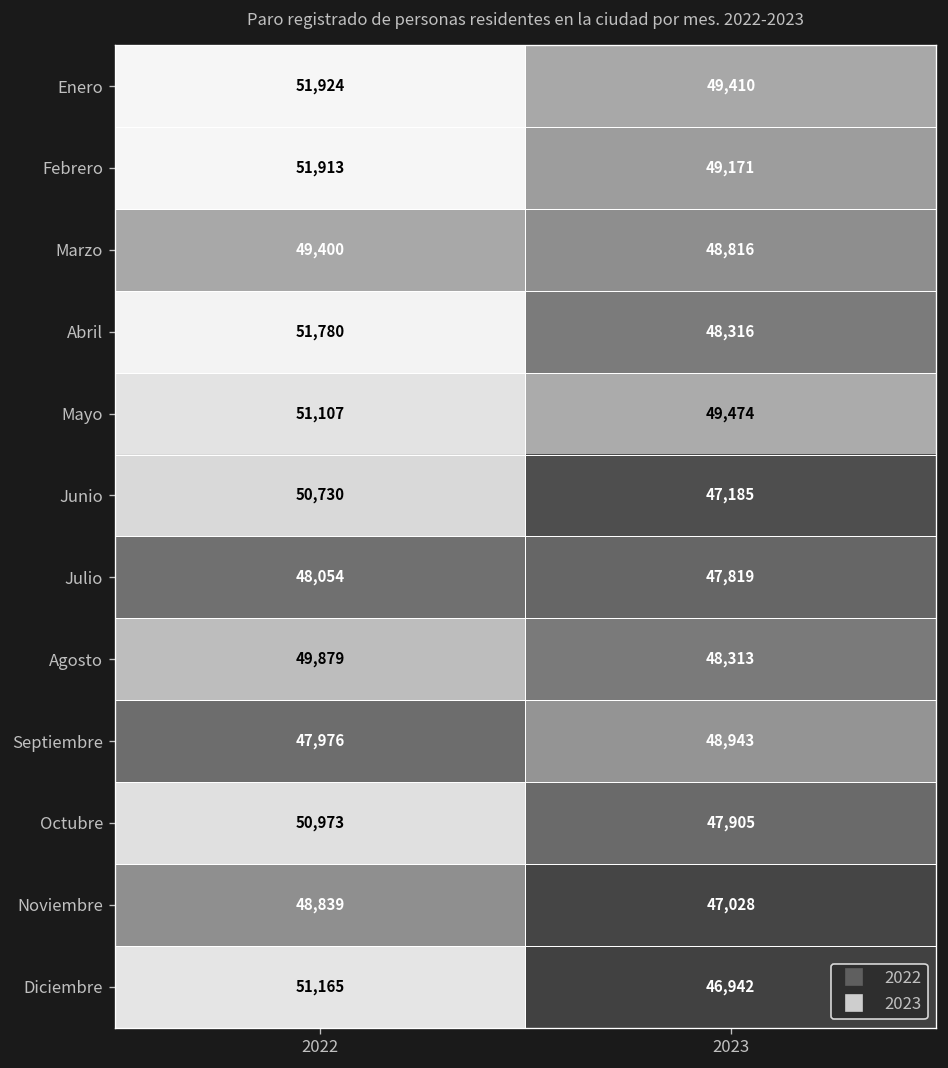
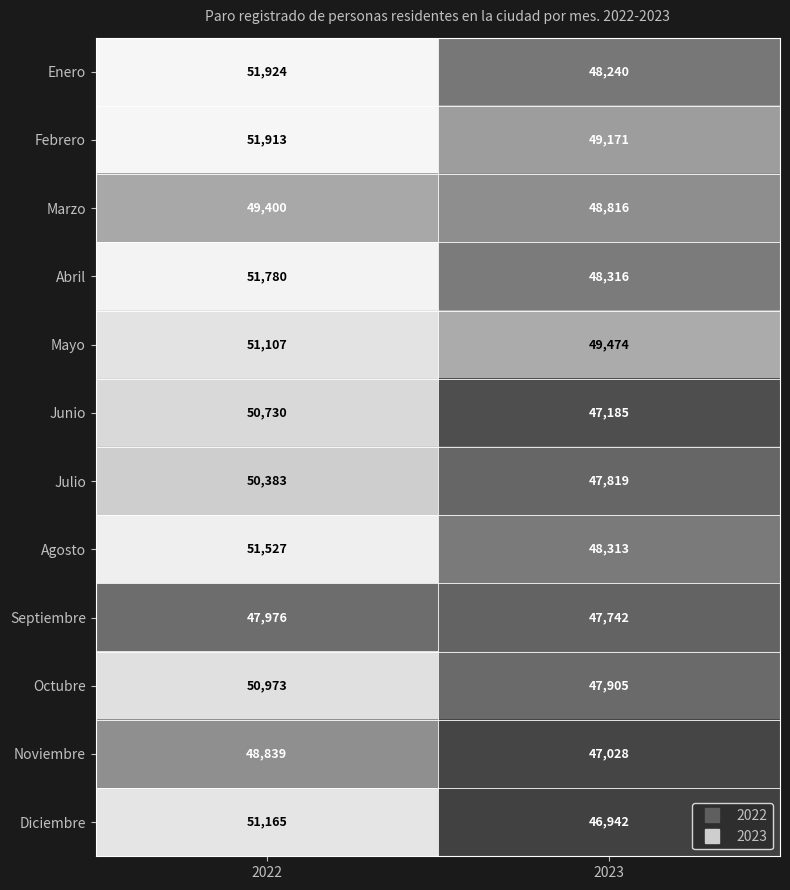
Enero, 2023: 49,410 -> 48,240
Julio, 2022: 48,054 -> 50,383
Agosto, 2022: 49,879 -> 51,527
Septiembre, 2023: 48,943 -> 47,742
